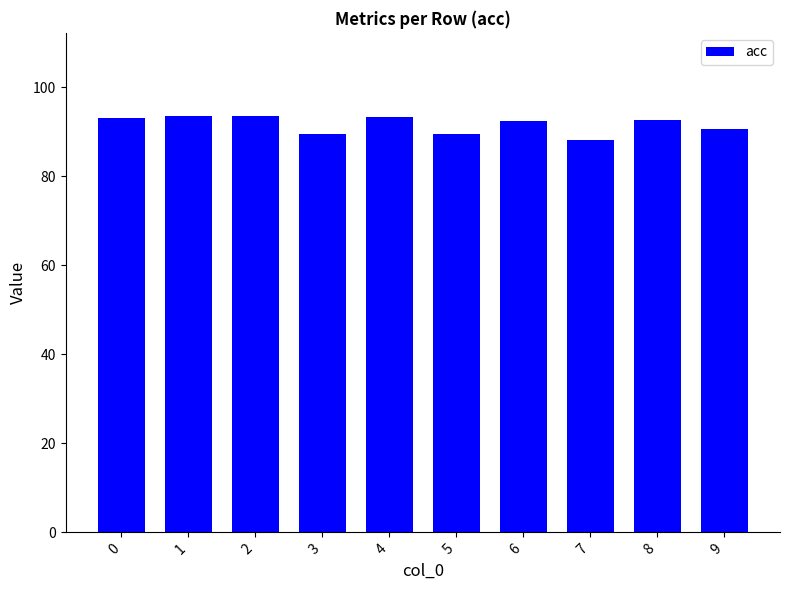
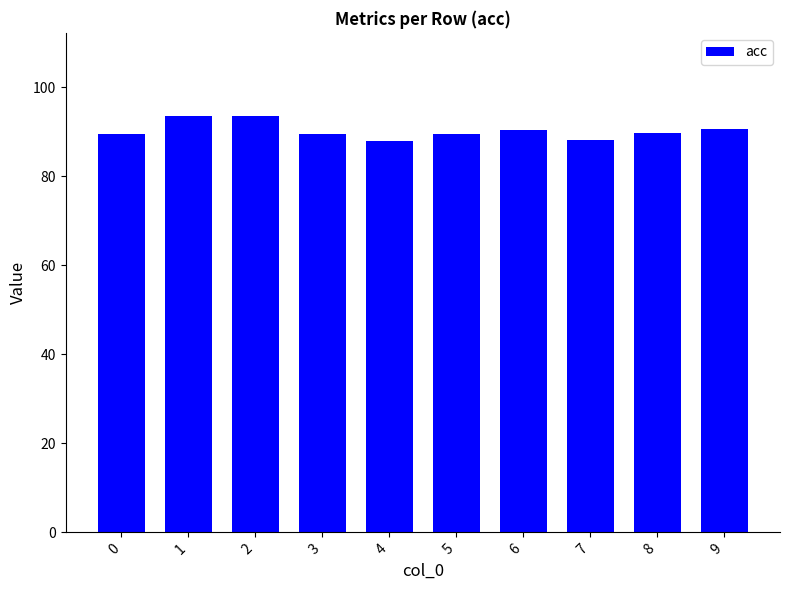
0: 93 -> 89
4: 93 -> 88
6: 93 -> 90
8: 93 -> 90
